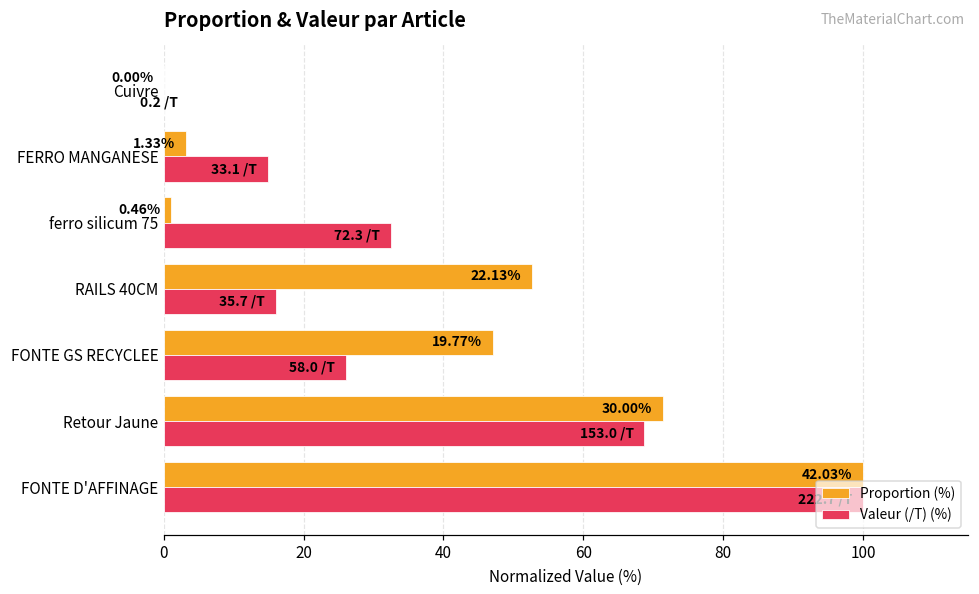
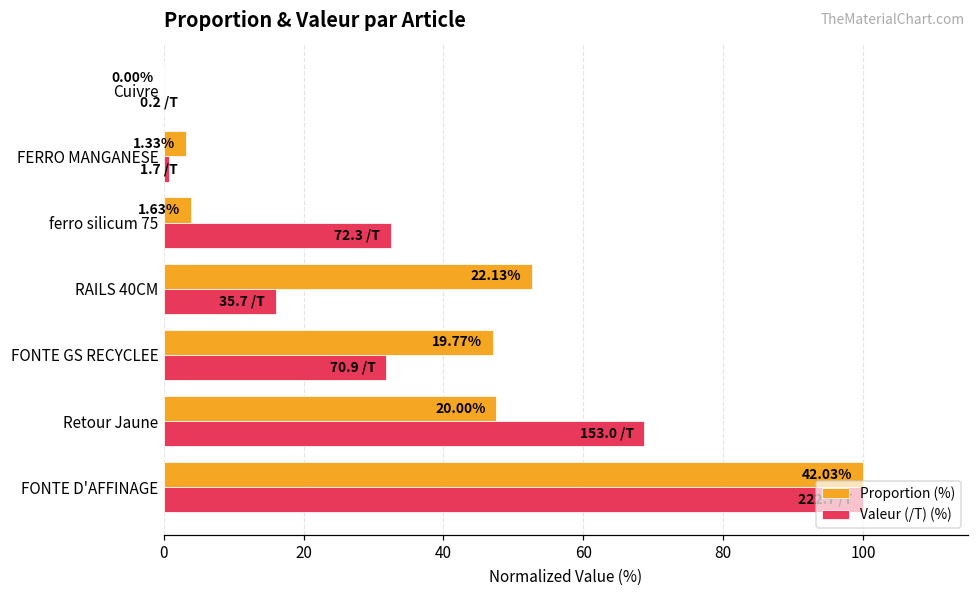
Valeur (/T) (%), FERRO MANGANESE: 33.1 -> 1.7
Proportion (%), ferro silicum 75: 0.46% -> 1.63%
Valeur (/T) (%), FONTE GS RECYCLEE: 58.0 -> 70.9
Proportion (%), Retour Jaune: 30.00% -> 20.00%
